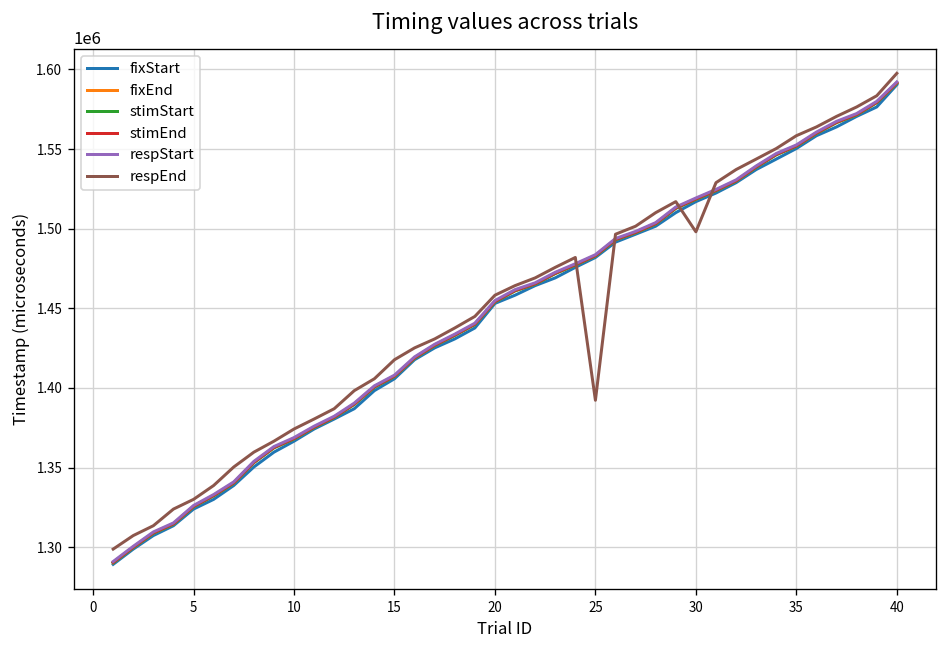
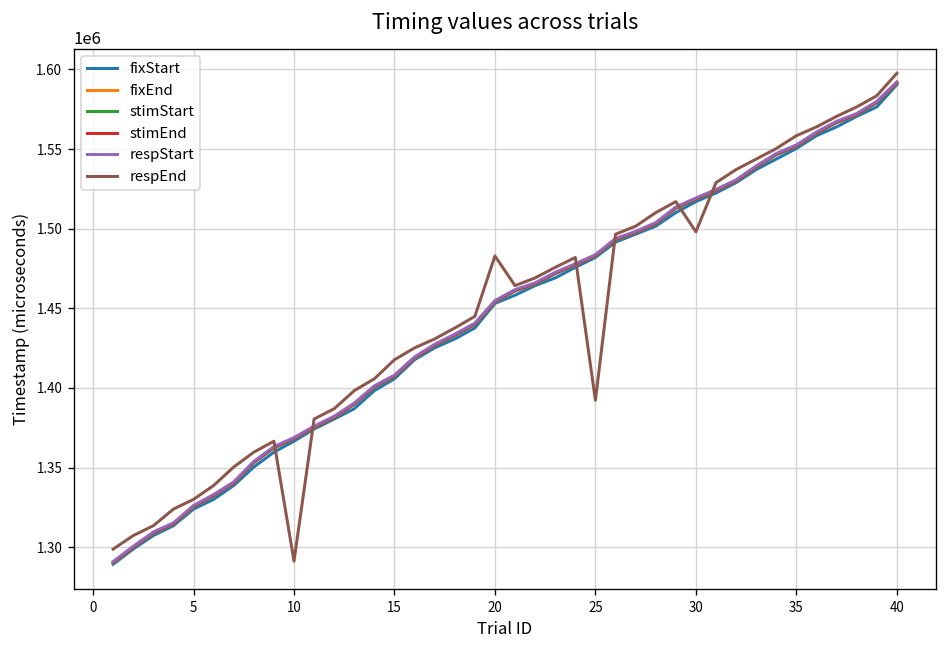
respEnd, 10: 1374000 -> 1291000
respEnd, 20: 1458000 -> 1483000
